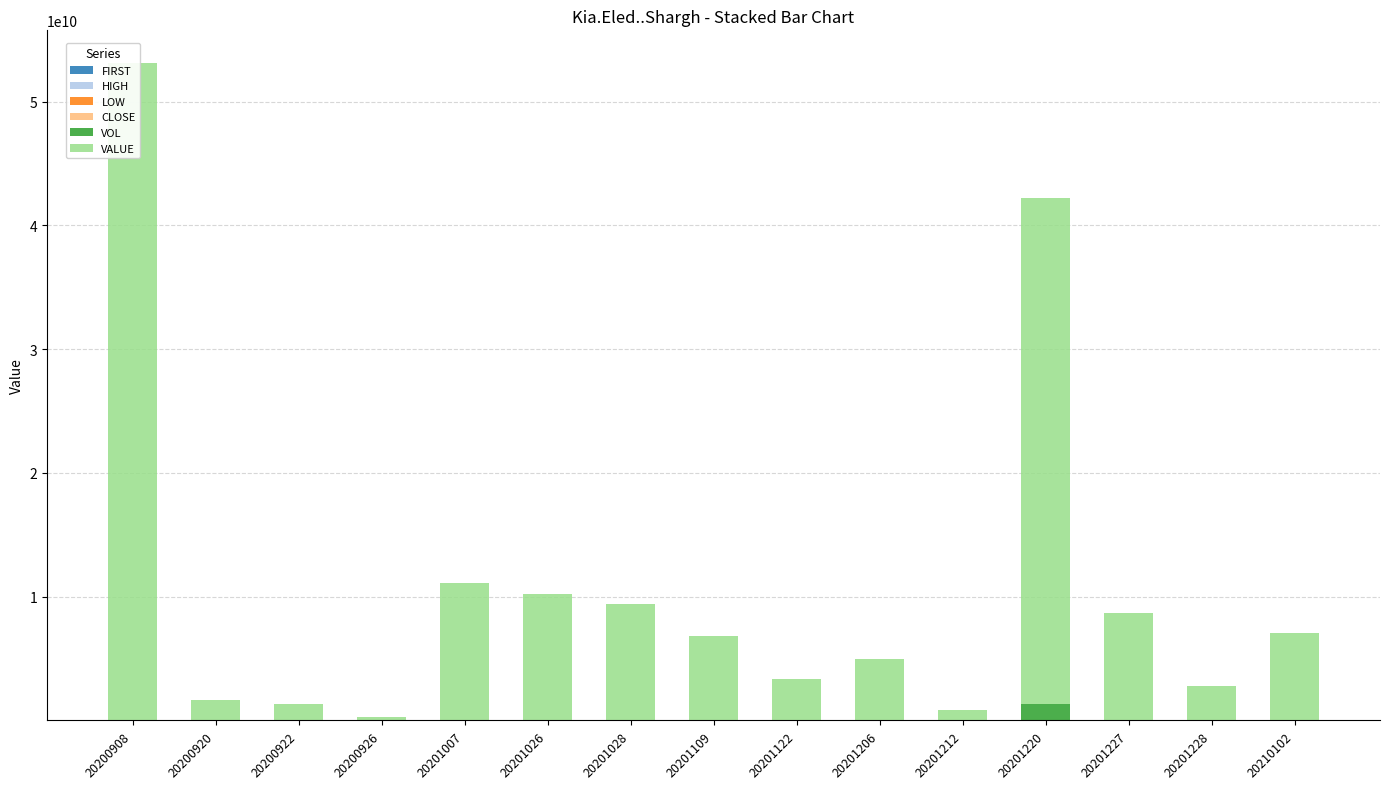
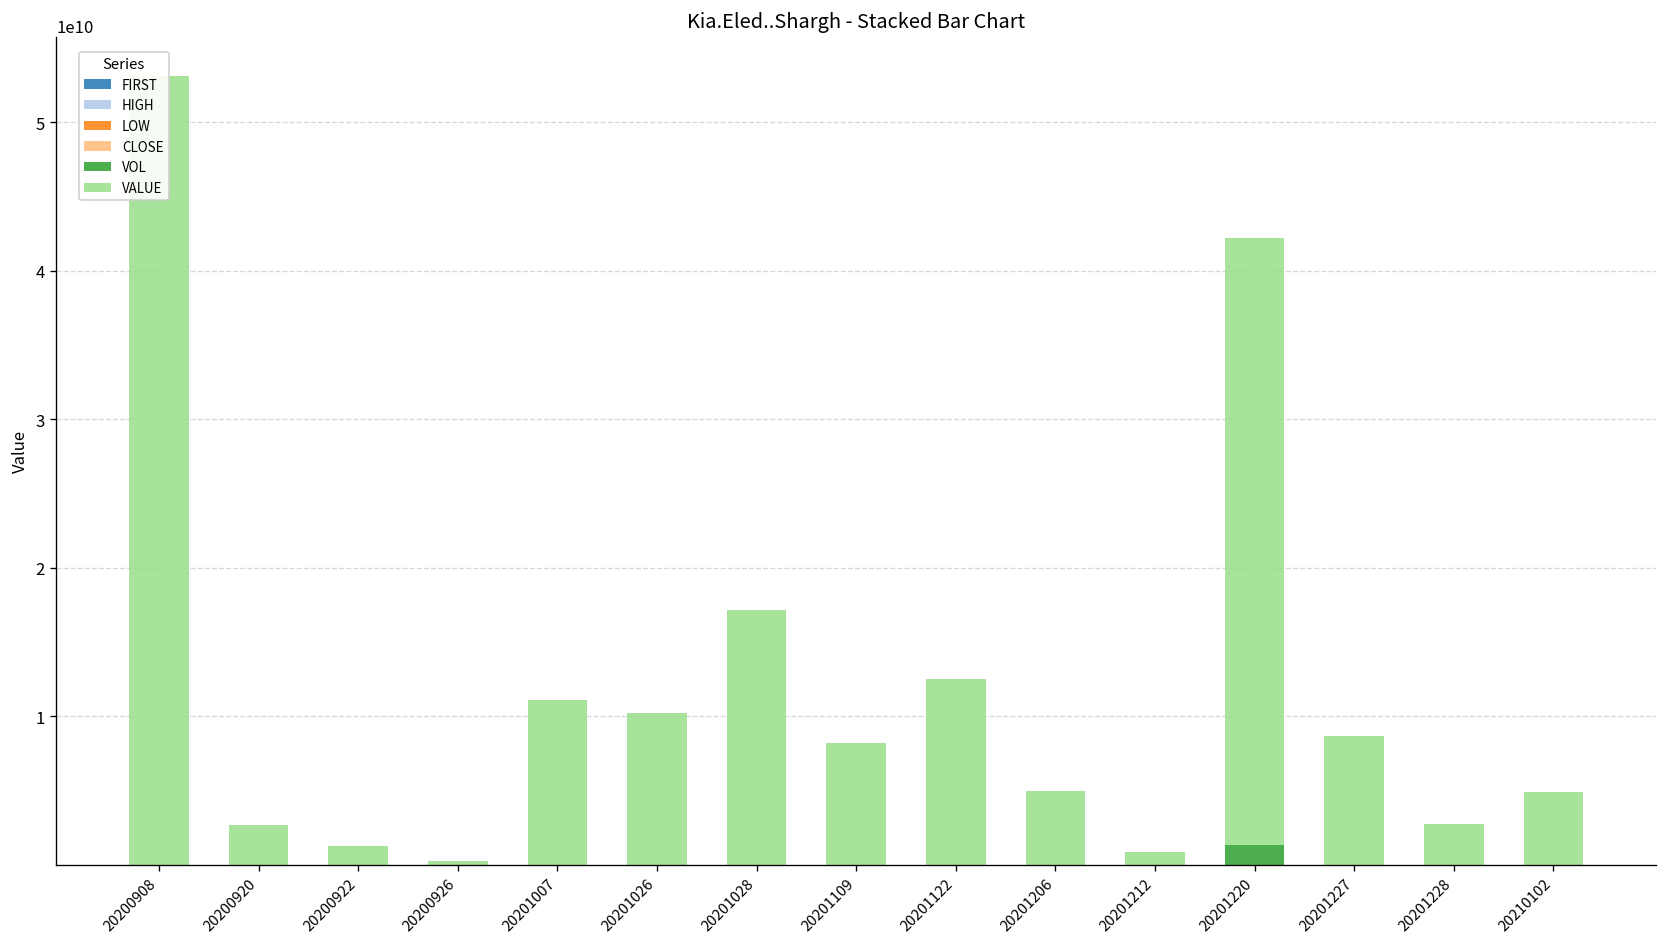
VALUE, 20200920: 1700000000 -> 2700000000
VALUE, 20201028: 9400000000 -> 17200000000
VALUE, 20201109: 6800000000 -> 8200000000
VALUE, 20201122: 3400000000 -> 12500000000
VALUE, 20210102: 7100000000 -> 4900000000
